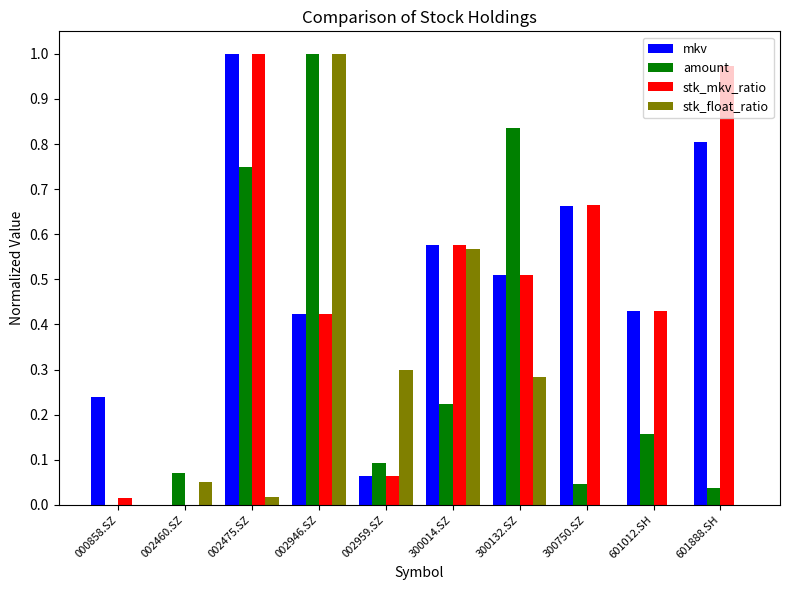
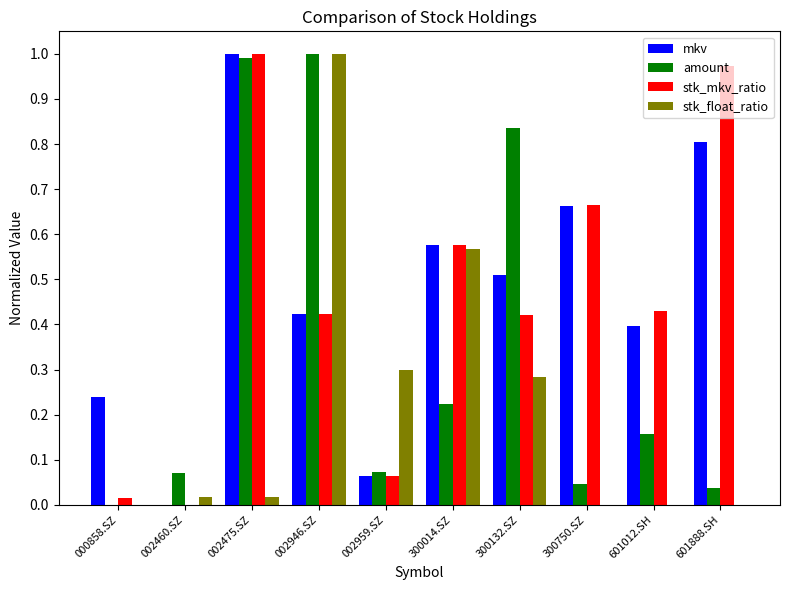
stk_float_ratio, 002460.SZ: 0.05 -> 0.02
amount, 002475.SZ: 0.75 -> 0.99
amount, 002959.SZ: 0.09 -> 0.07
stk_mkv_ratio, 300132.SZ: 0.51 -> 0.42
mkv, 601012.SH: 0.43 -> 0.40
